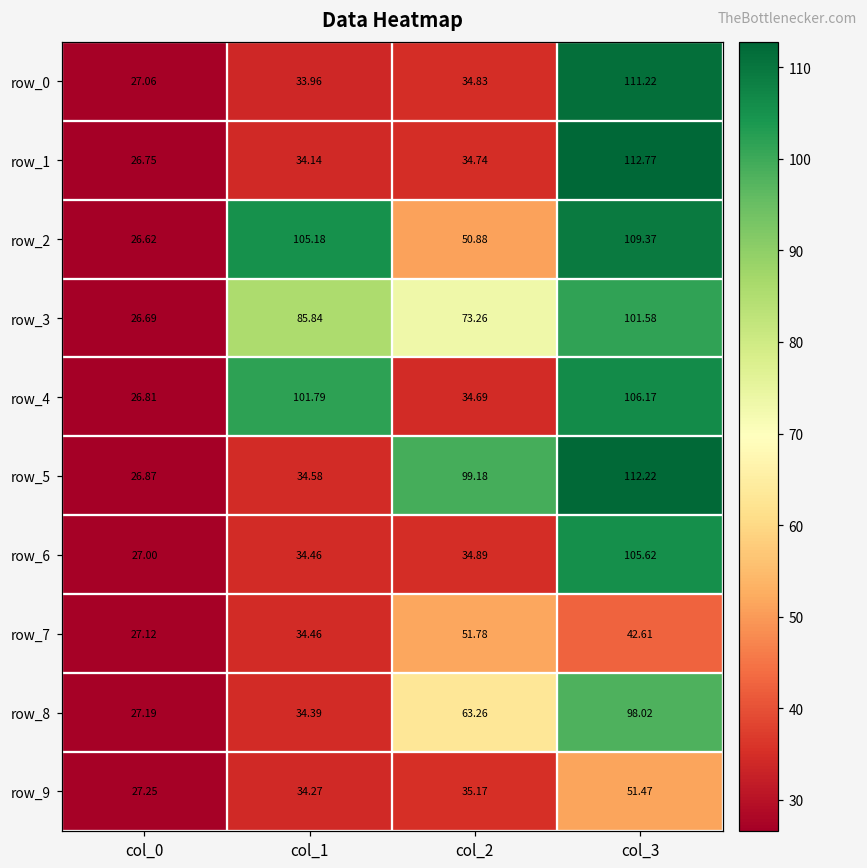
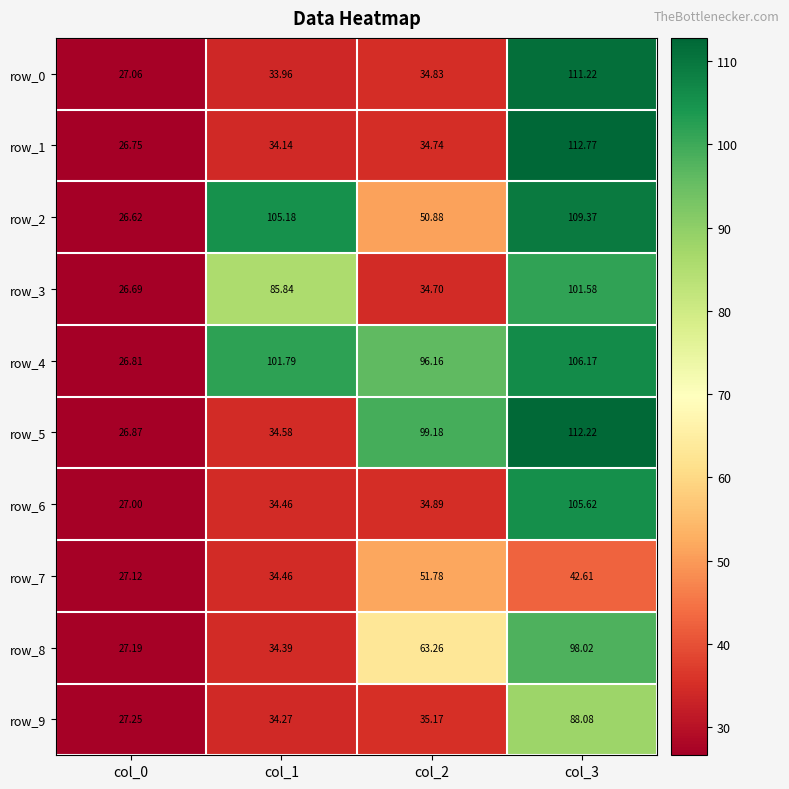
row_3, col_2: 73.26 -> 34.70
row_4, col_2: 34.69 -> 96.16
row_9, col_3: 51.47 -> 88.08
